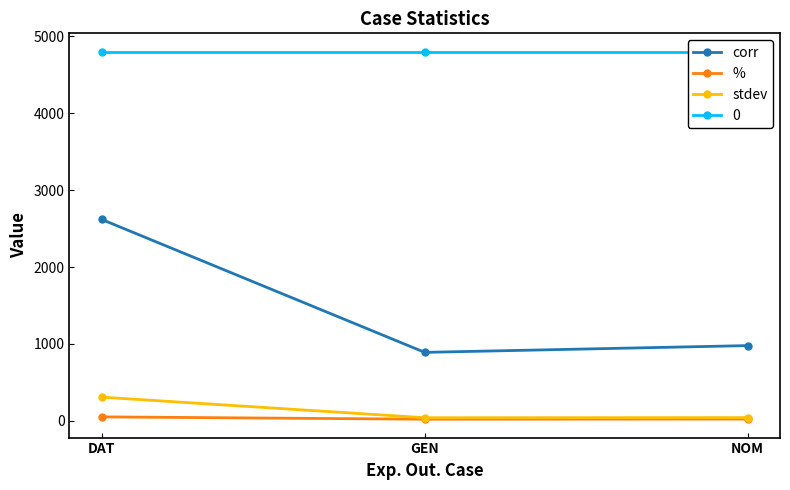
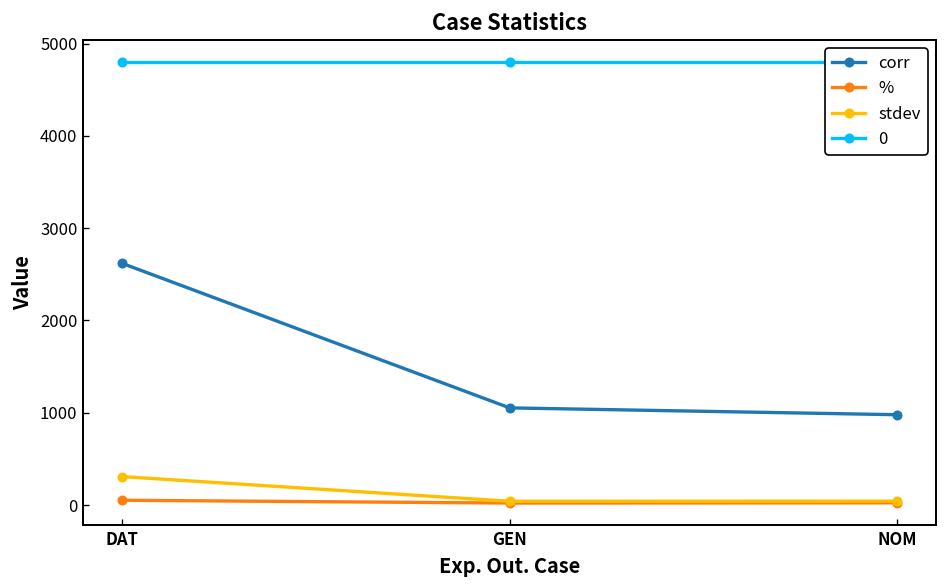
corr, GEN: 900 -> 1100
